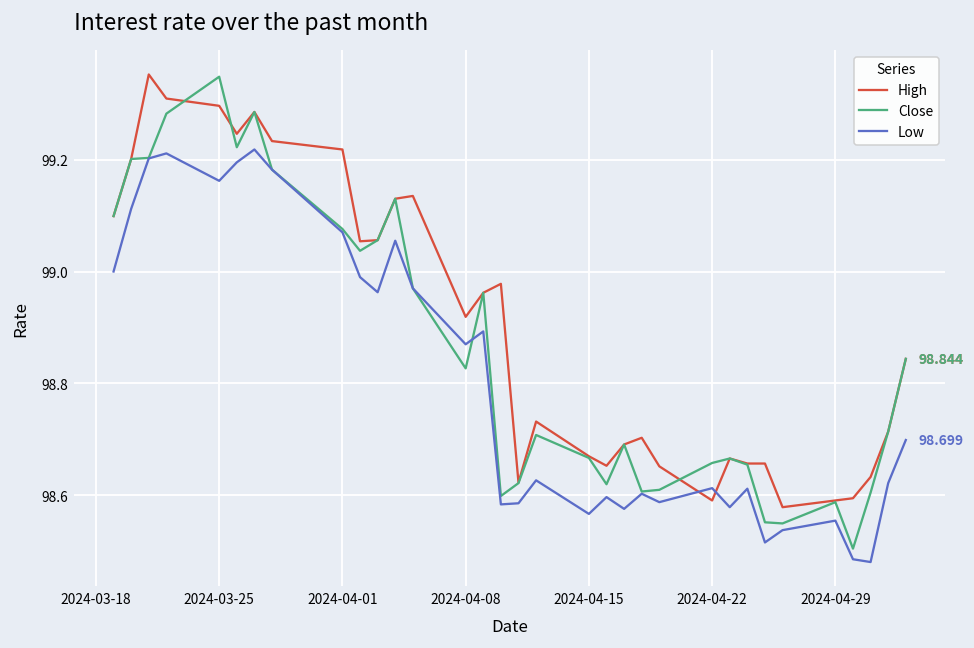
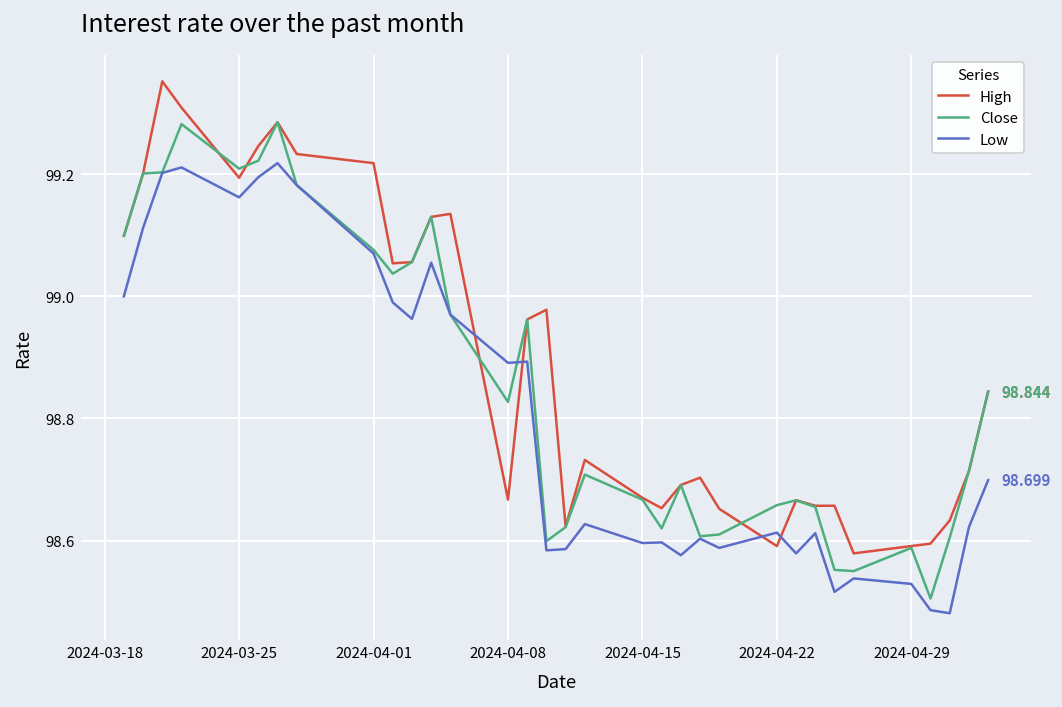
High, 2024-03-25: 99.30 -> 99.19
Close, 2024-03-25: 99.35 -> 99.21
High, 2024-04-08: 98.92 -> 98.67
Low, 2024-04-08: 98.87 -> 98.89
Low, 2024-04-15: 98.57 -> 98.60
Low, 2024-04-29: 98.56 -> 98.53
